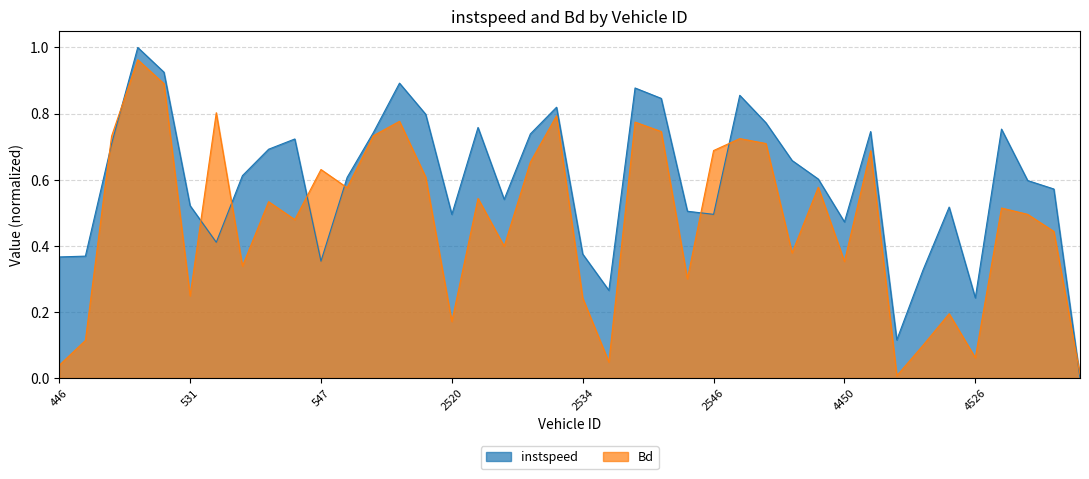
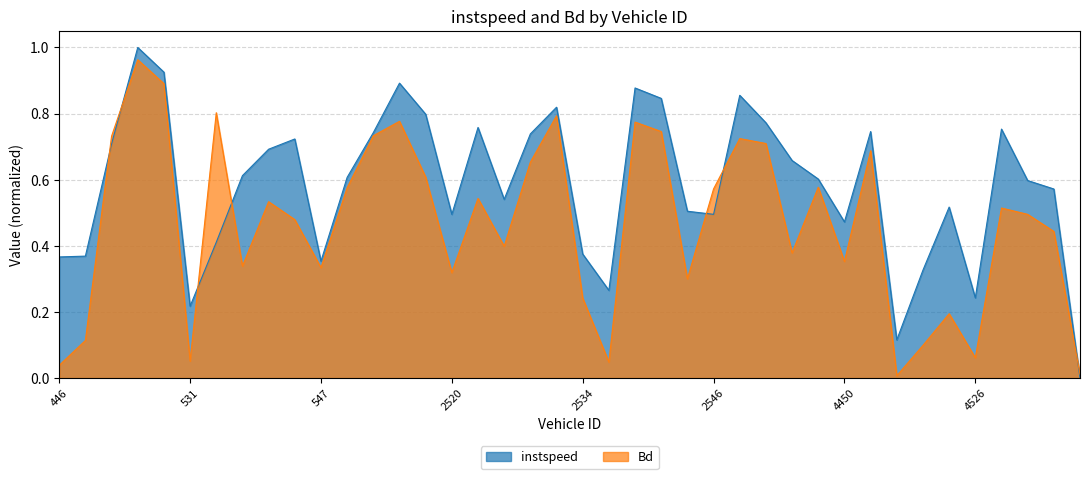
instspeed, 531: 0.52 -> 0.22
Bd, 531: 0.25 -> 0.05
Bd, 547: 0.63 -> 0.33
Bd, 2520: 0.17 -> 0.32
Bd, 2546: 0.69 -> 0.57
